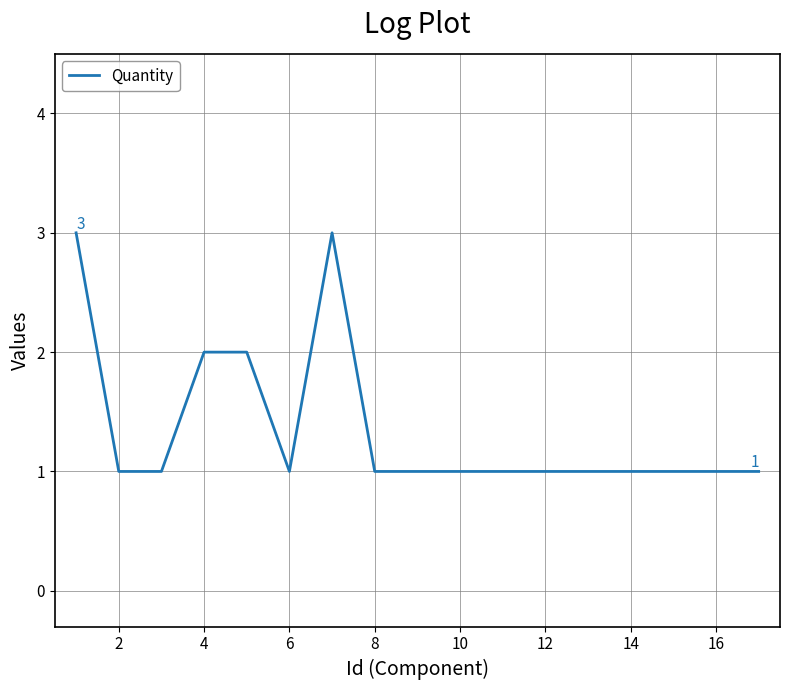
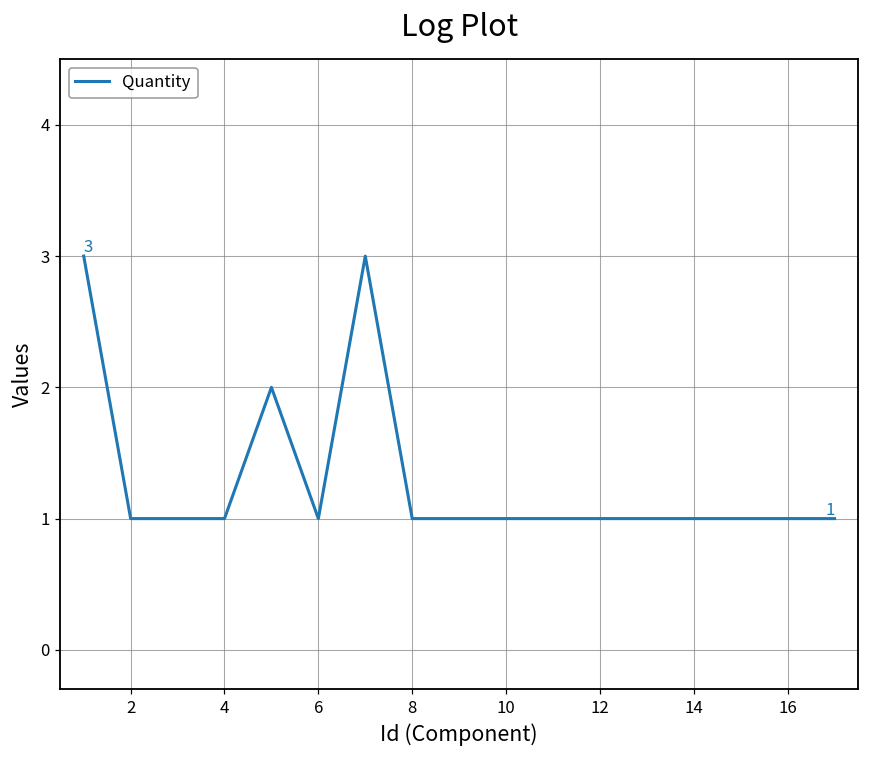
4: 2 -> 1
